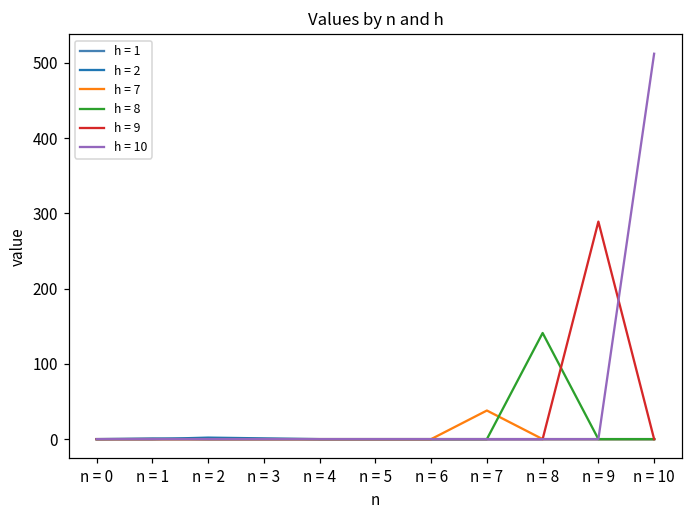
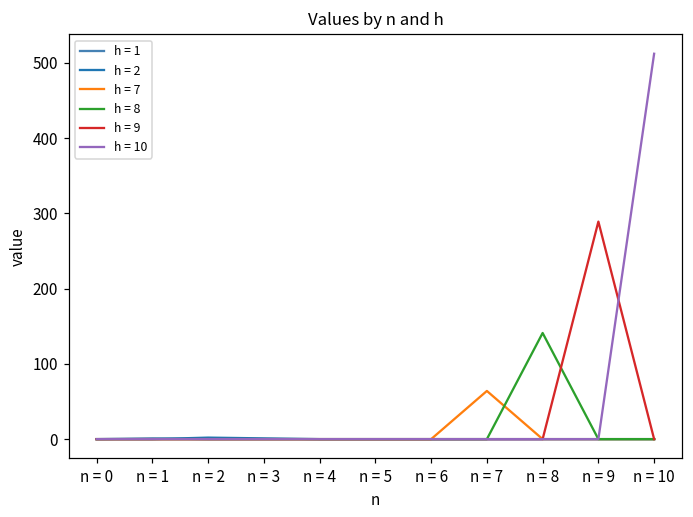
h = 7, n = 7: 40 -> 60
